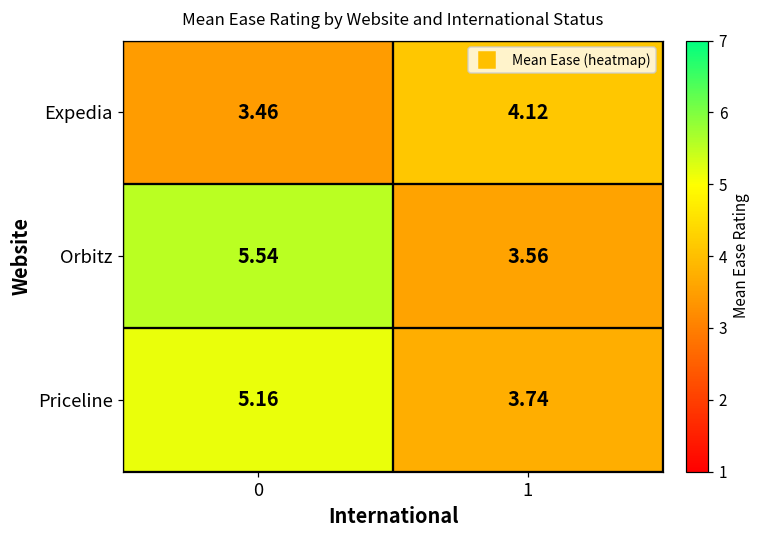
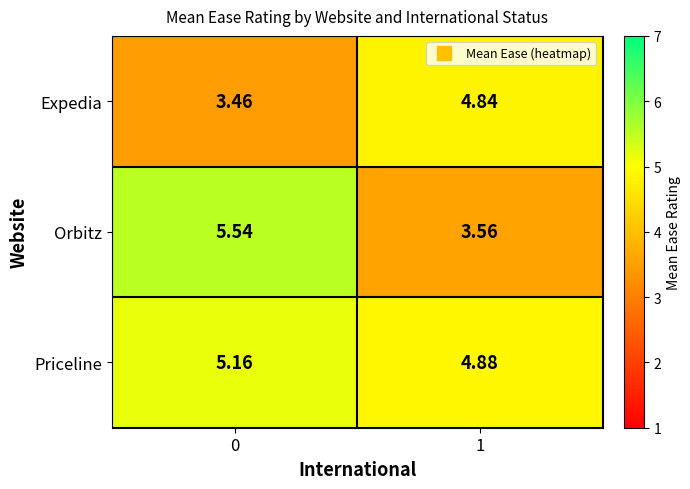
Expedia, 1: 4.12 -> 4.84
Priceline, 1: 3.74 -> 4.88
